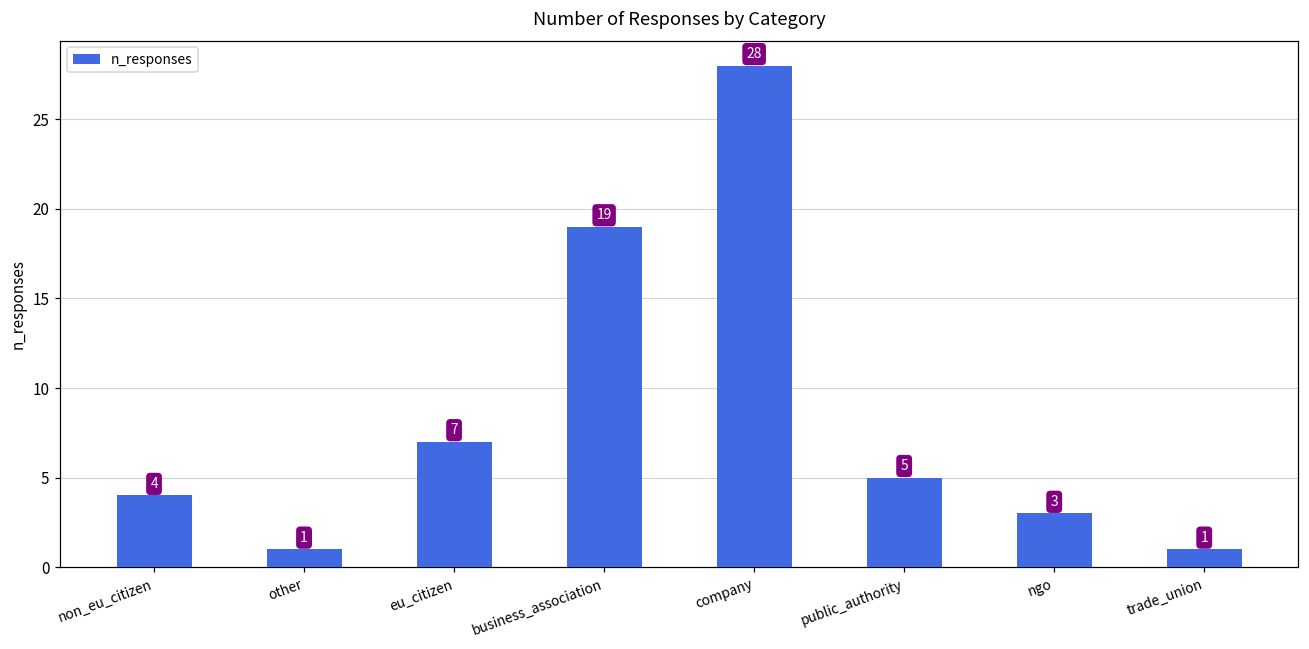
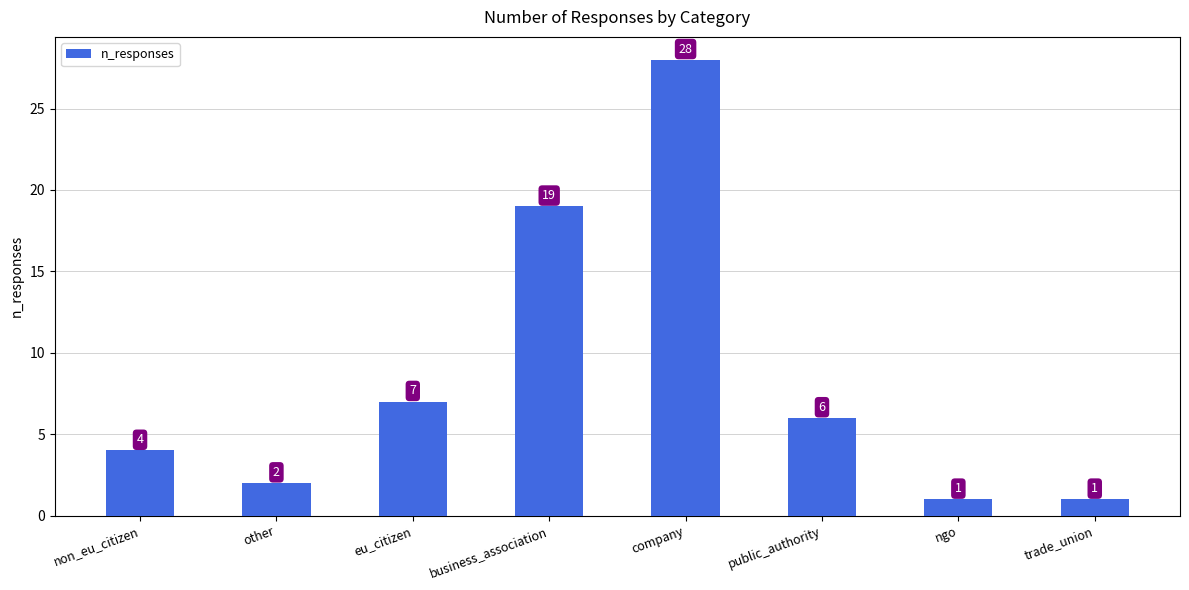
other: 1 -> 2
public_authority: 5 -> 6
ngo: 3 -> 1
